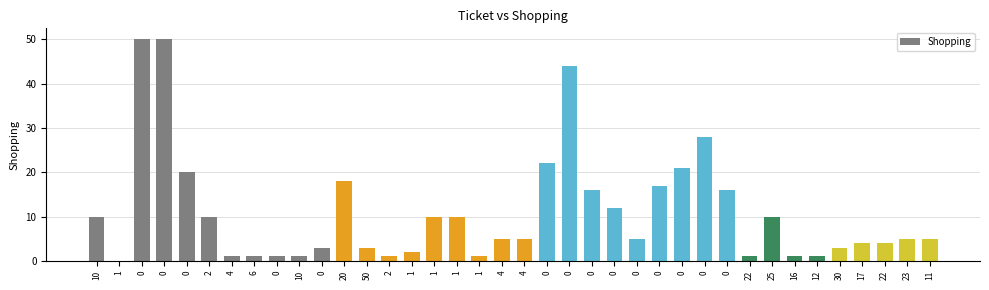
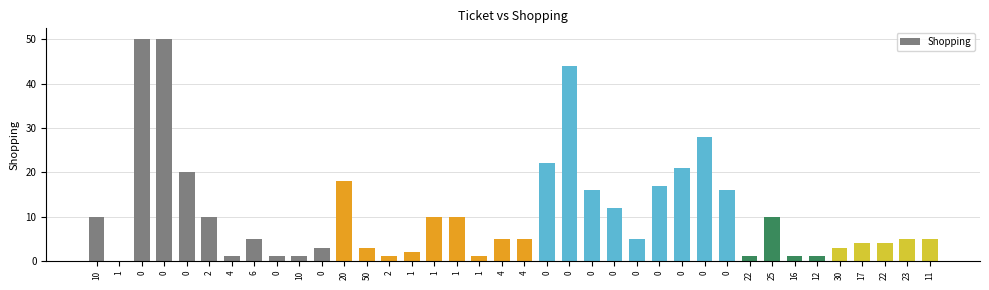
6: 1 -> 5
